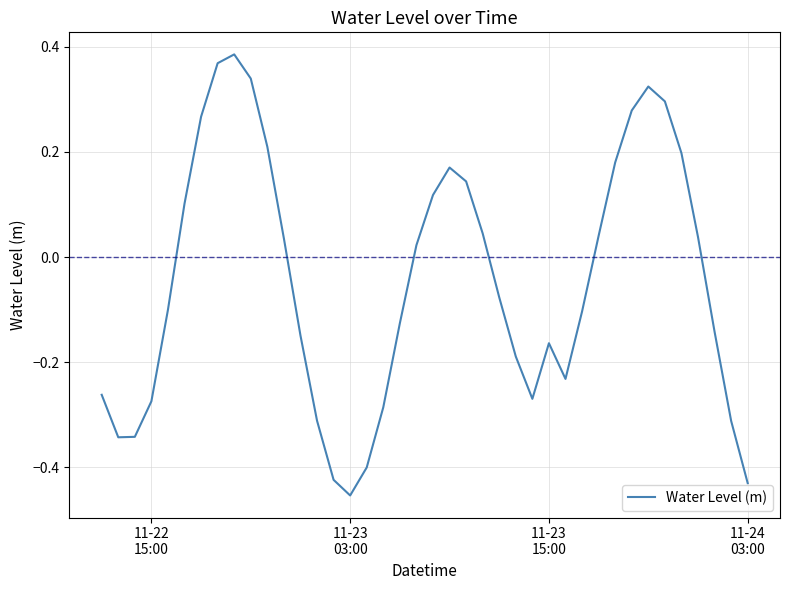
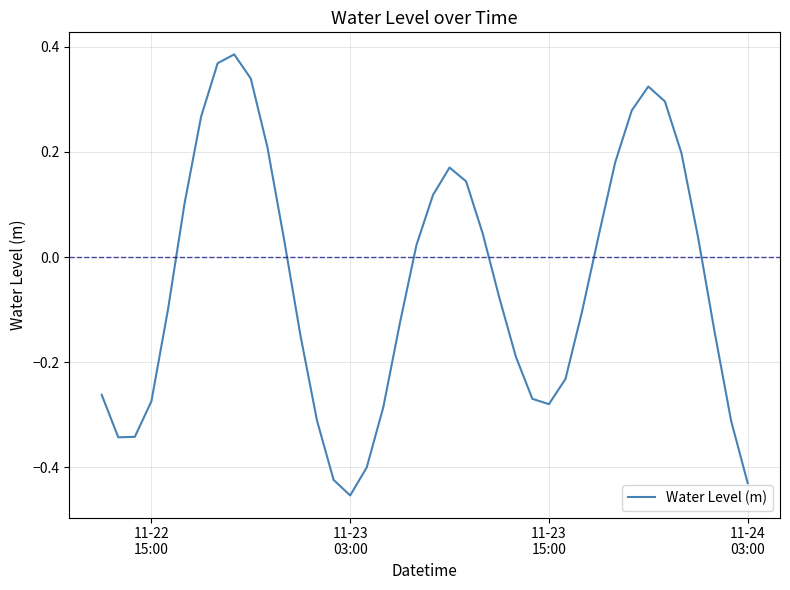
11-23 15:00: -0.16 -> -0.28
